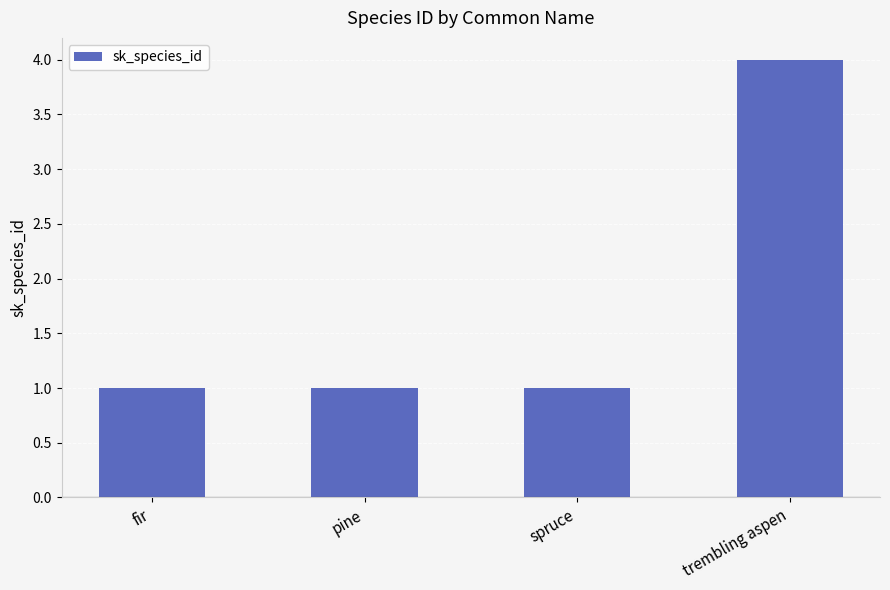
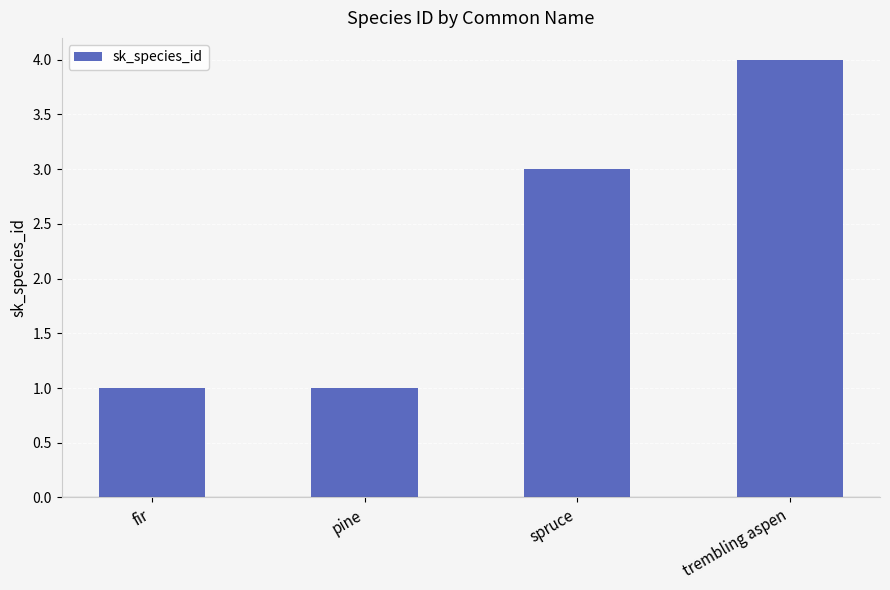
spruce: 1 -> 3
